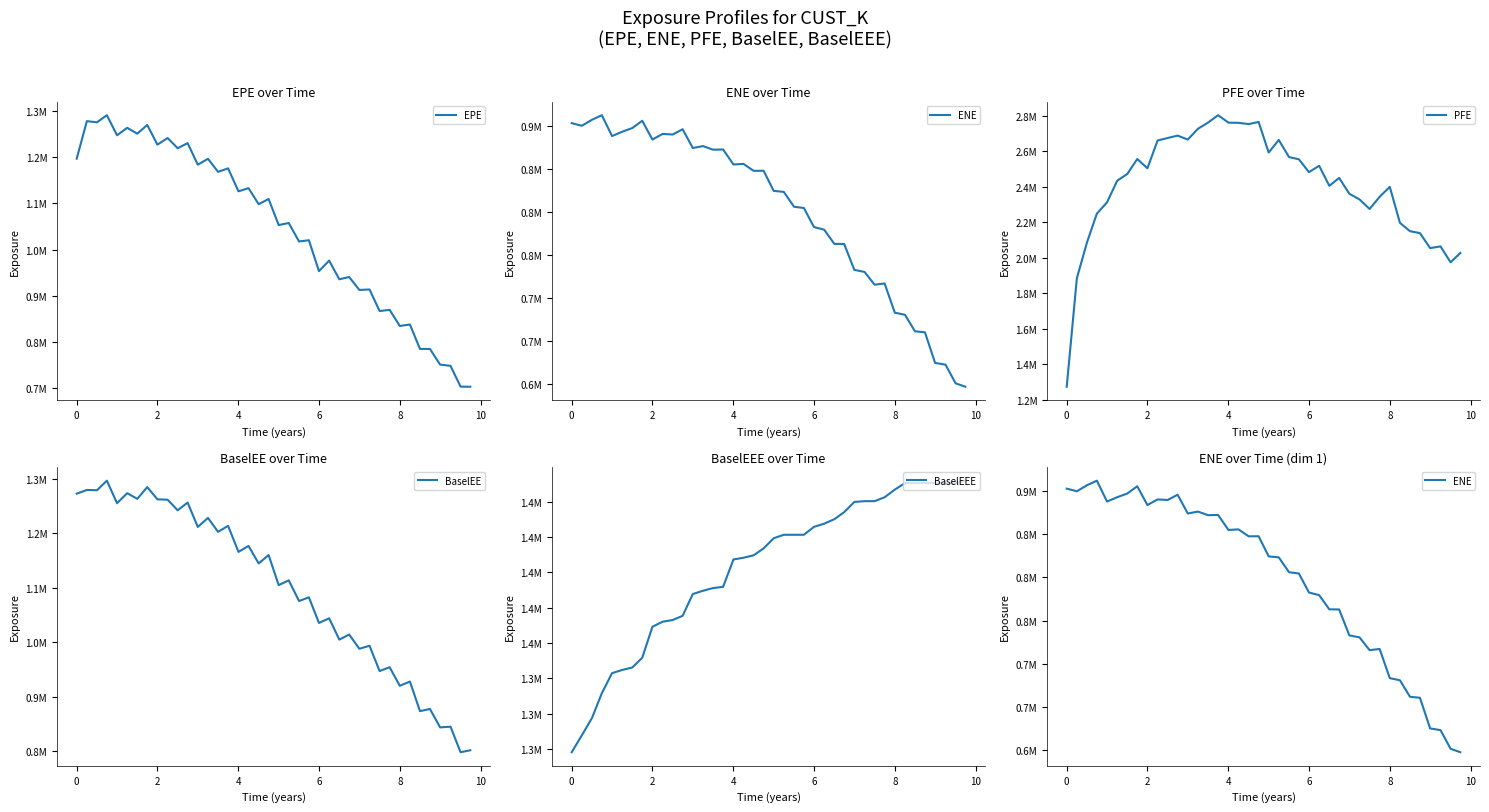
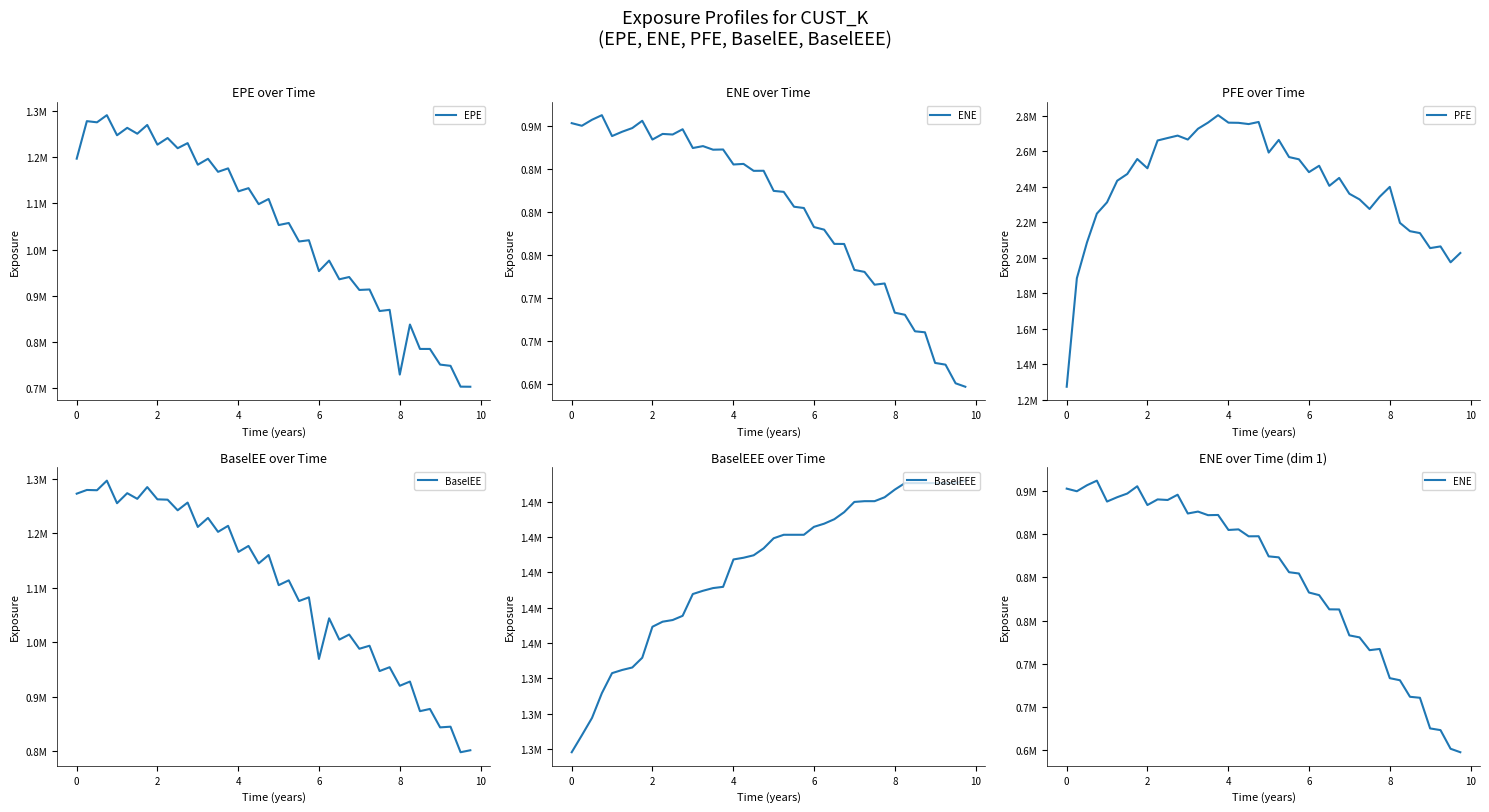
EPE over Time, 8: 840000 -> 730000
BaselEE over Time, 6: 1040000 -> 970000
